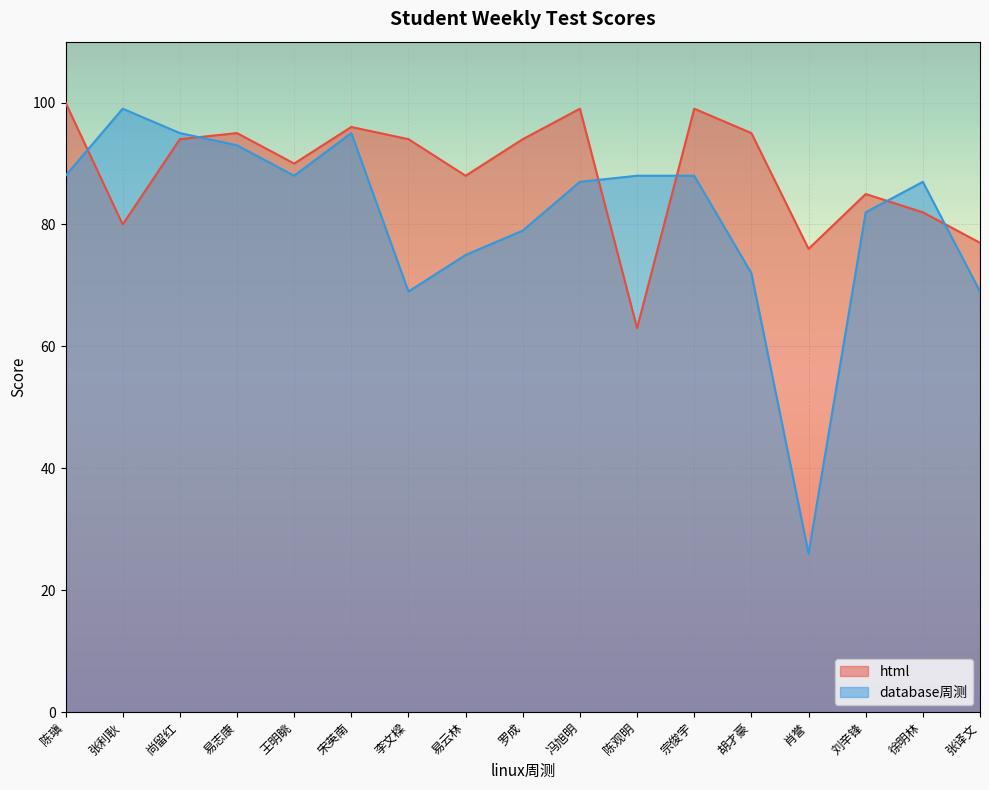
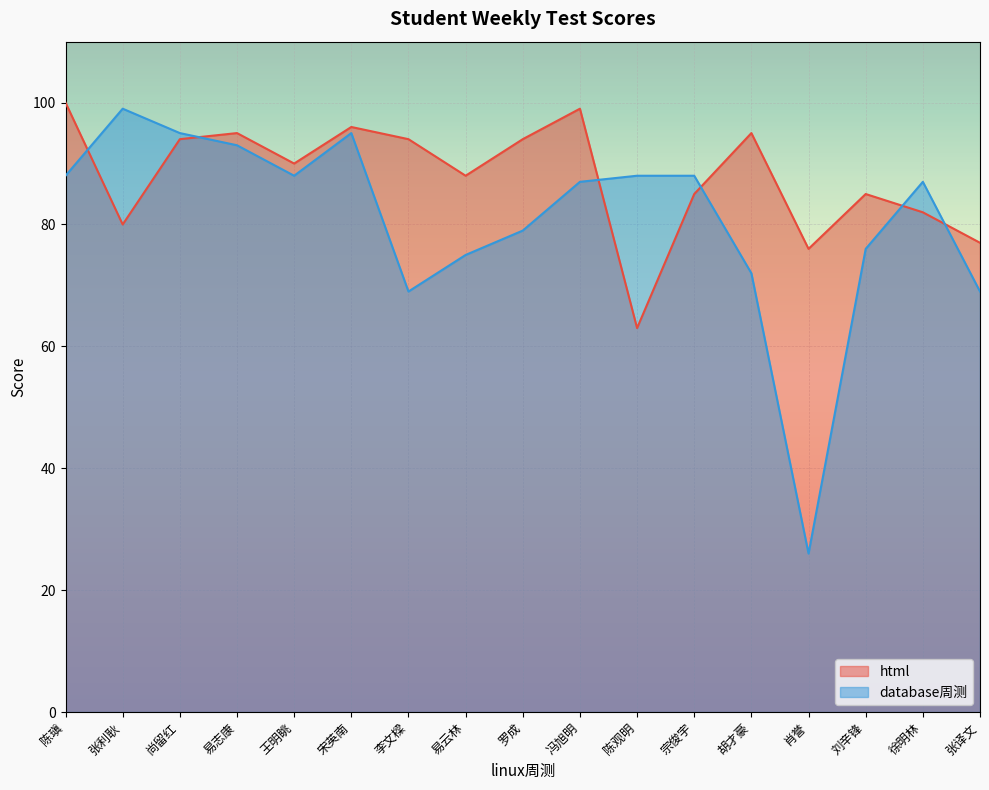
html, 宗俊宇: 99 -> 85
database周测, 刘辛锋: 82 -> 76
